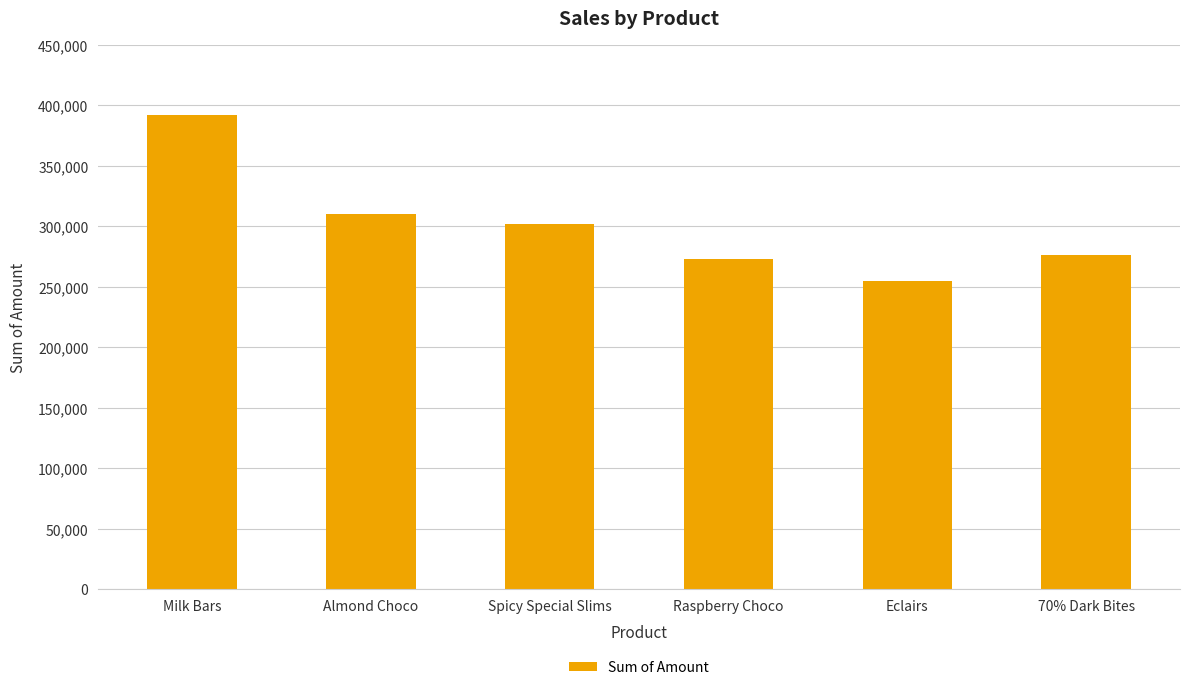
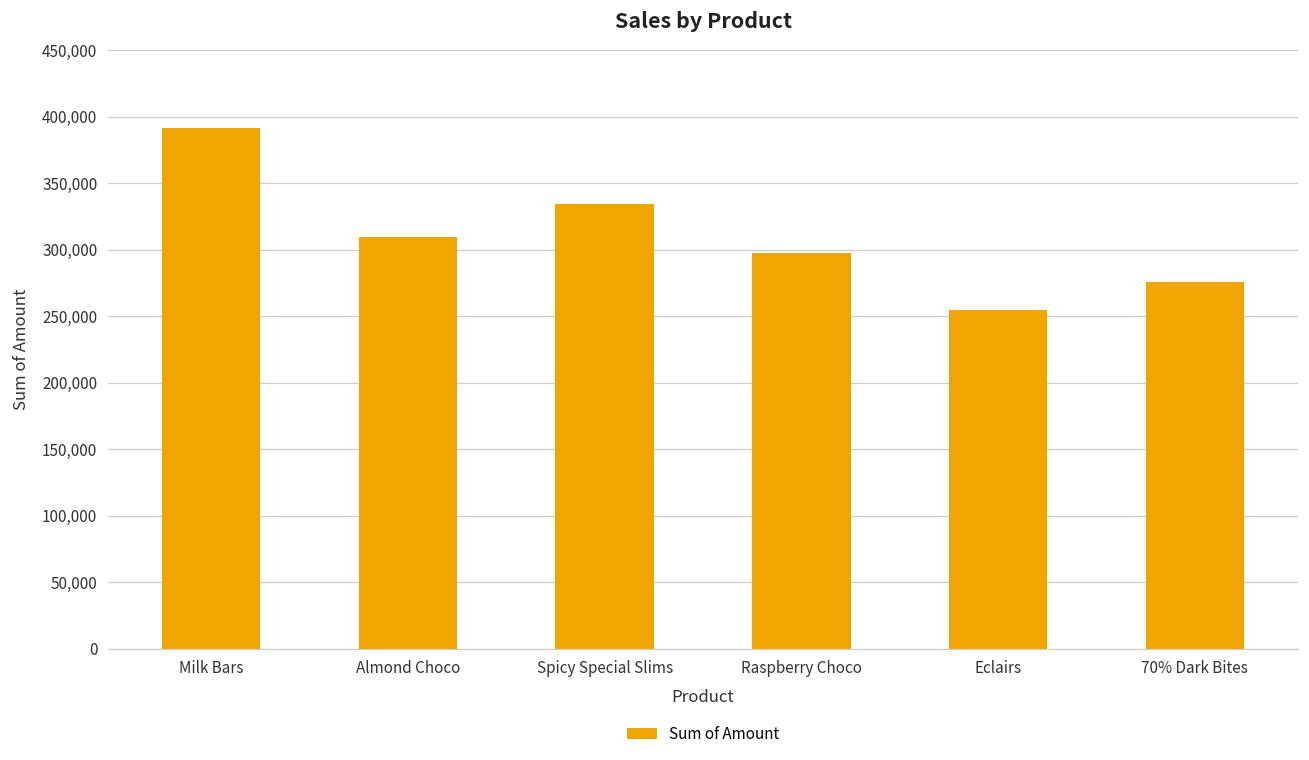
Spicy Special Slims: 302,000 -> 334,000
Raspberry Choco: 273,000 -> 298,000
